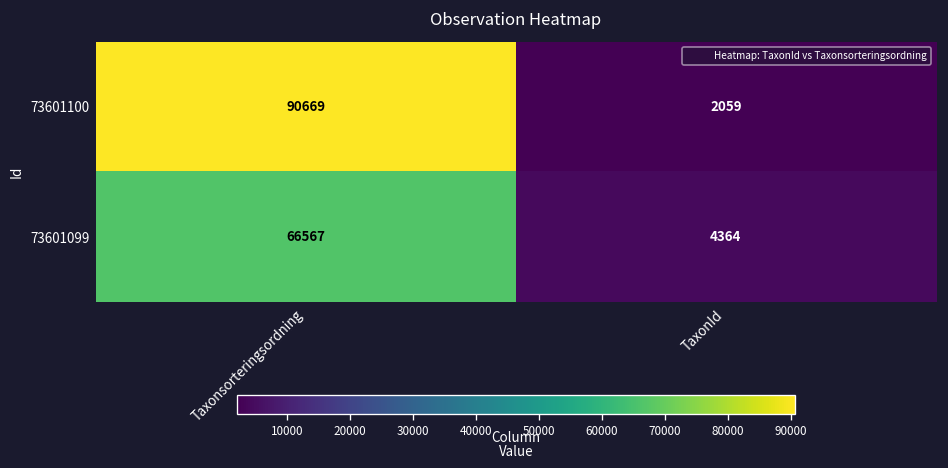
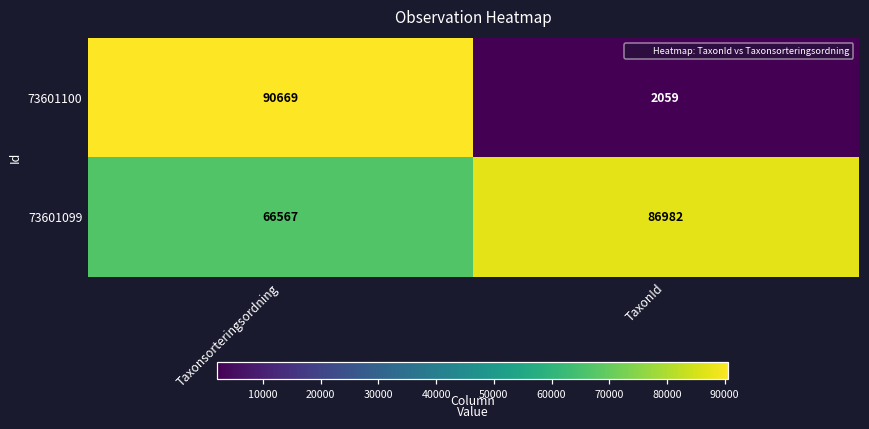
73601099, TaxonId: 4364 -> 86982
